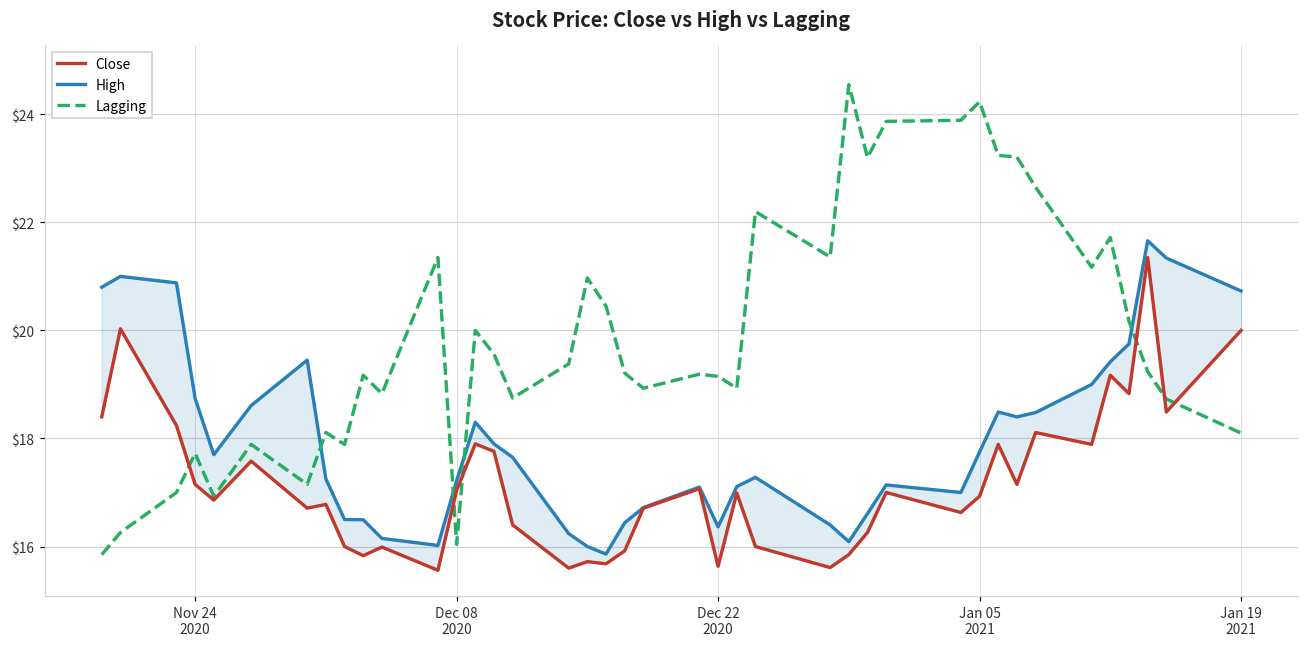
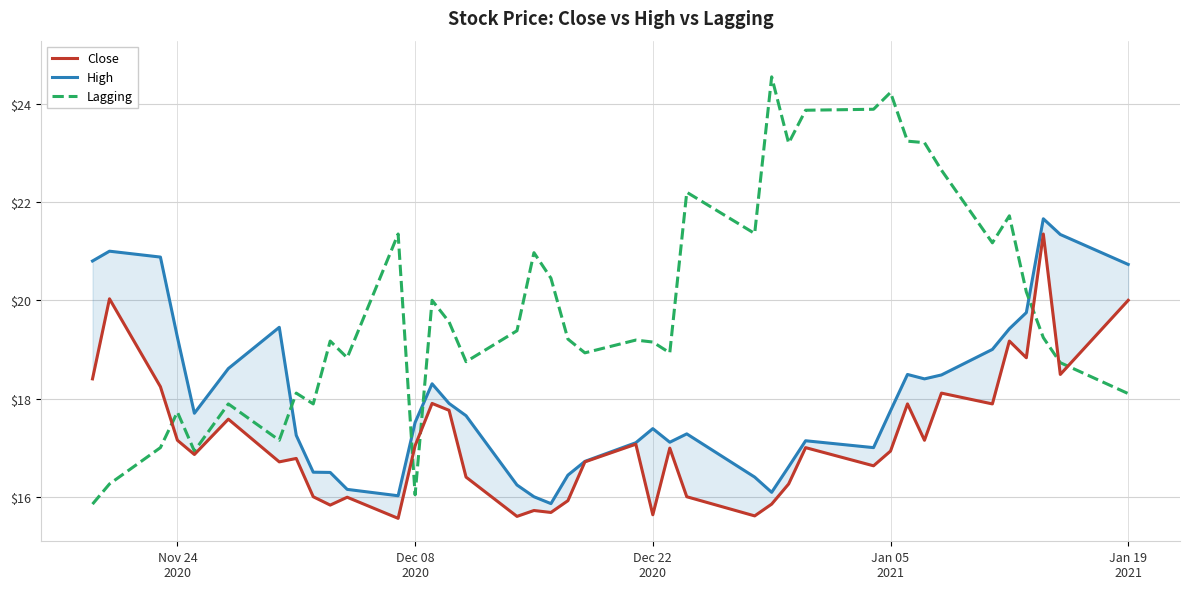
High, Nov 24 2020: $18.7 -> $19.2
High, Dec 08 2020: $17.2 -> $17.5
High, Dec 22 2020: $16.4 -> $17.4
